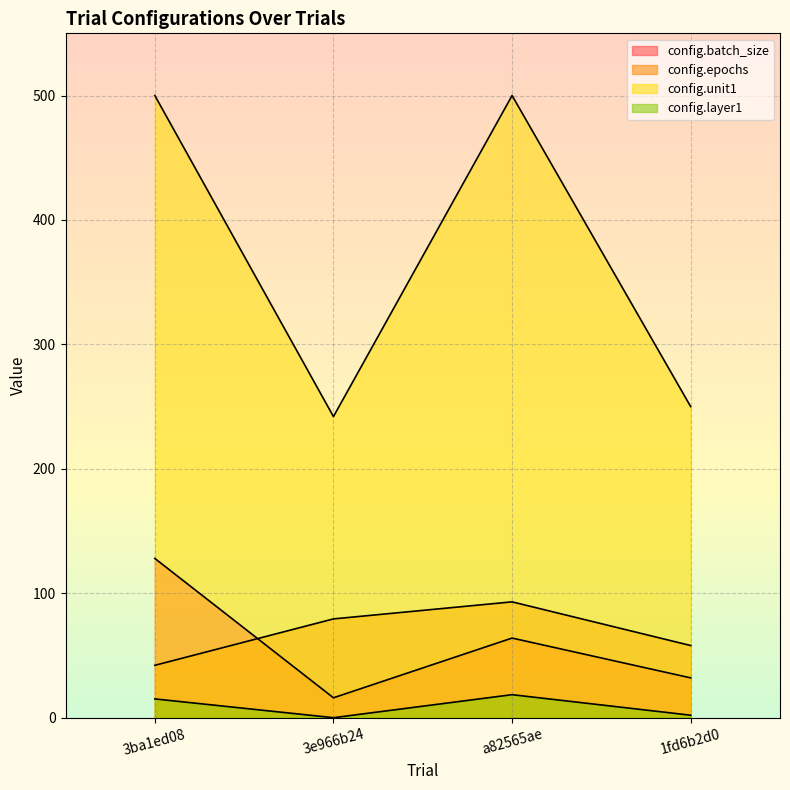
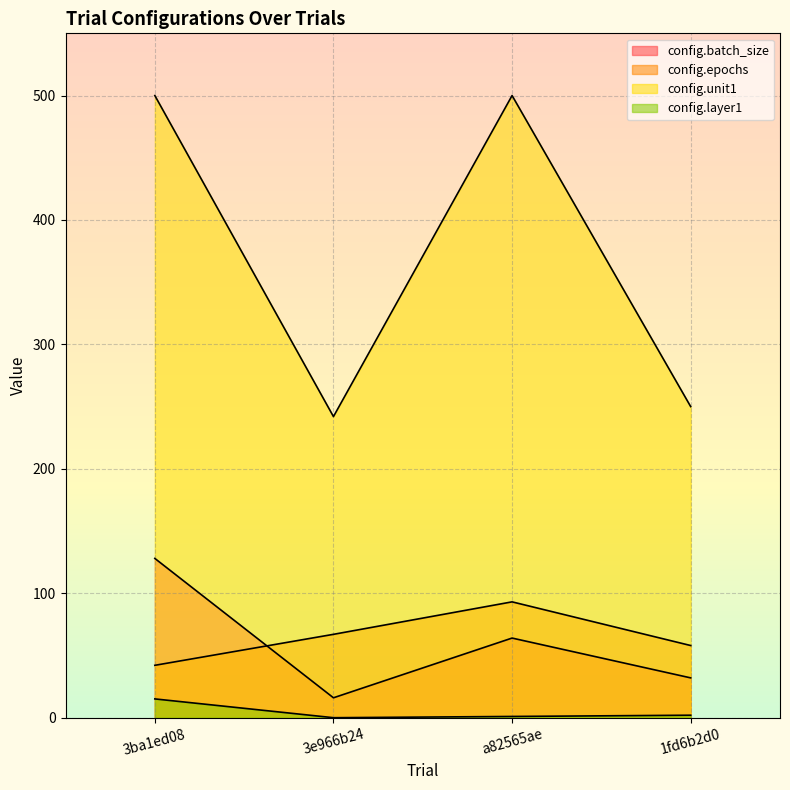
config.epochs, 3e966b24: 79 -> 67
config.layer1, a82565ae: 19 -> 1
